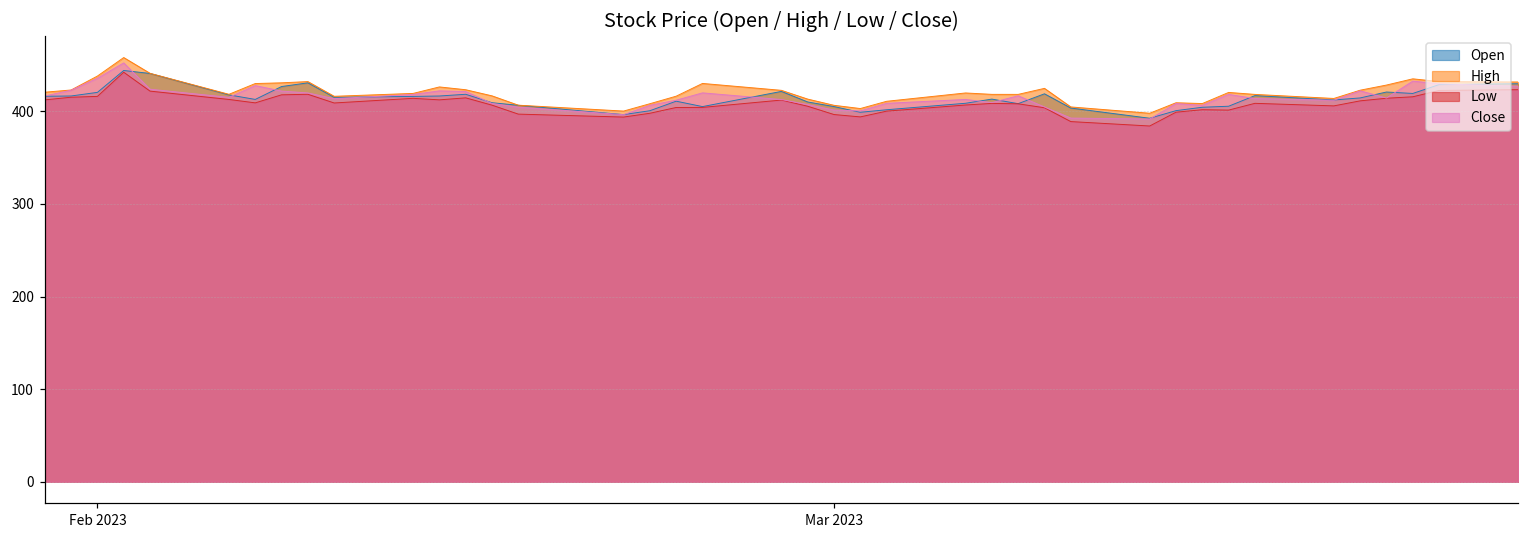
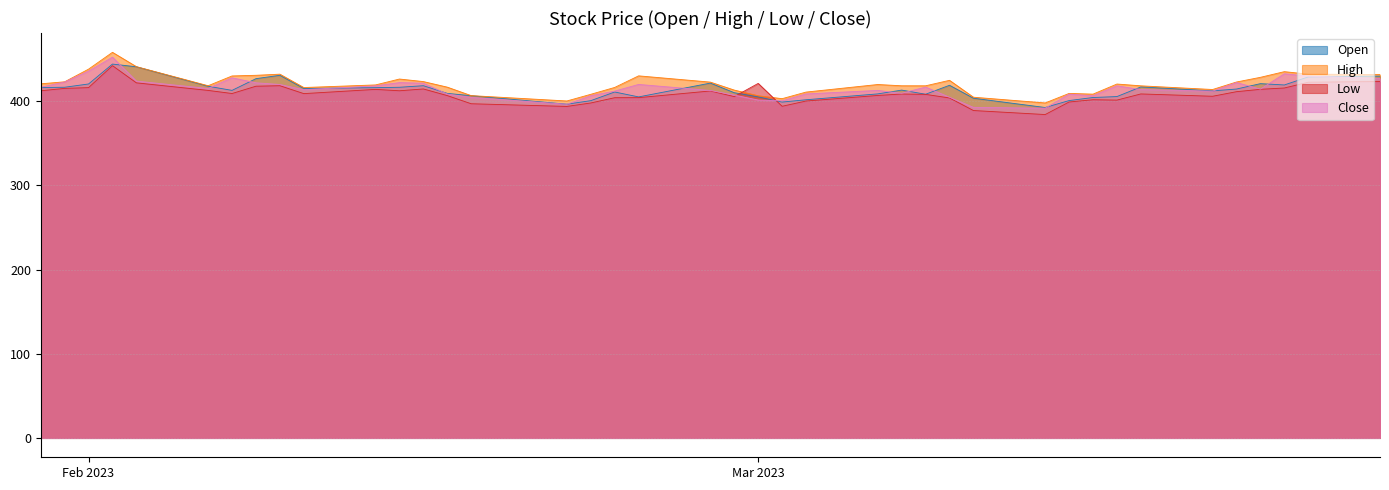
Low, Mar 2023: 400 -> 420
